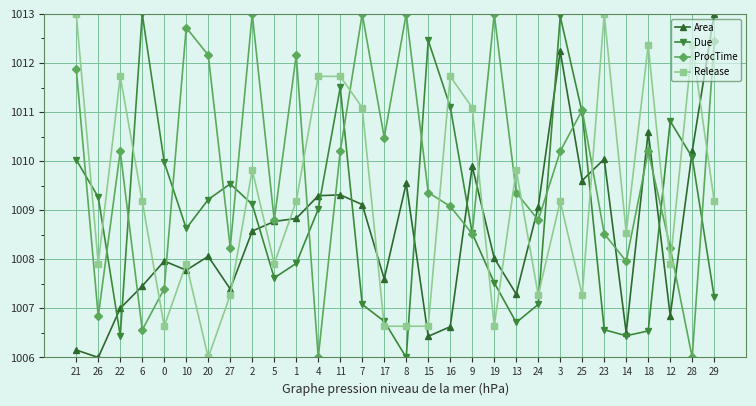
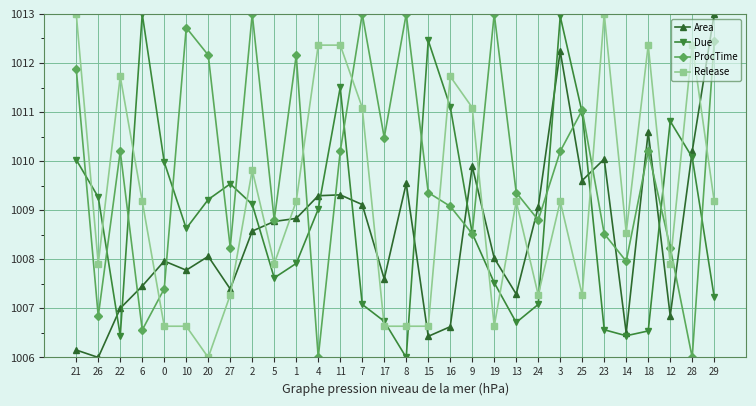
Release, 10: 1007.9 -> 1006.6
Release, 4: 1011.7 -> 1012.4
Release, 11: 1011.7 -> 1012.4
Release, 13: 1009.8 -> 1009.2
